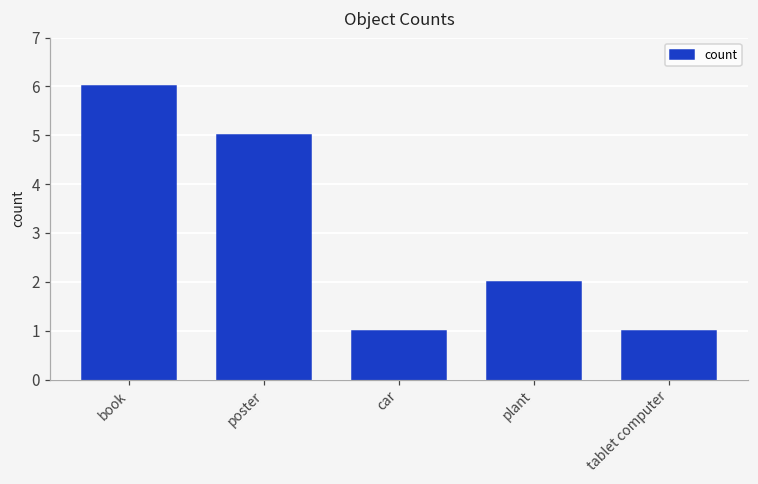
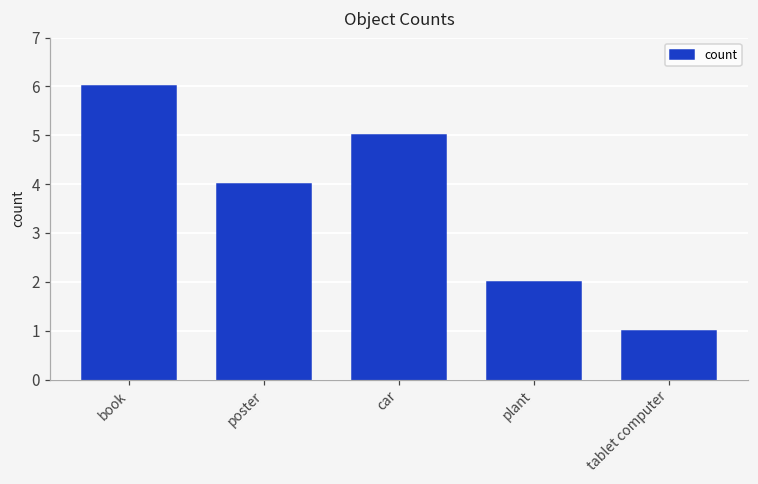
poster: 5 -> 4
car: 1 -> 5
